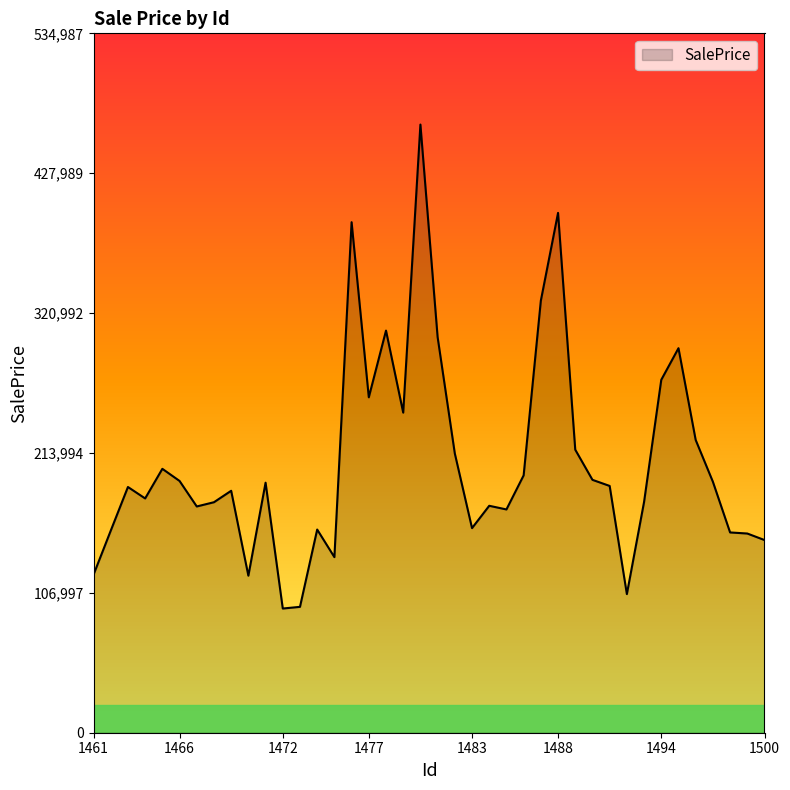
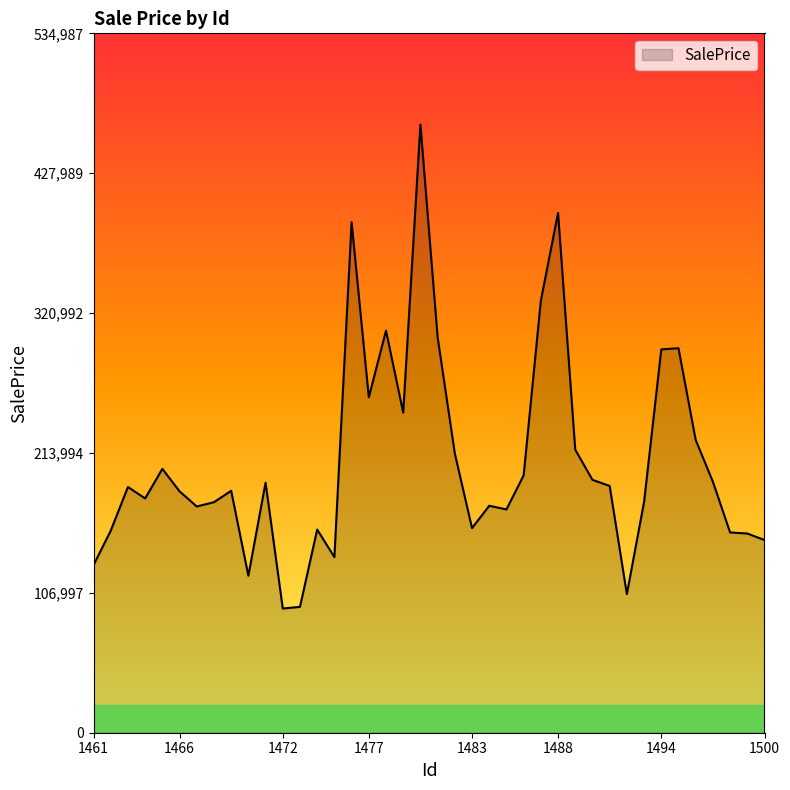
1461: 121,000 -> 128,000
1466: 193,000 -> 185,000
1494: 270,000 -> 293,000
